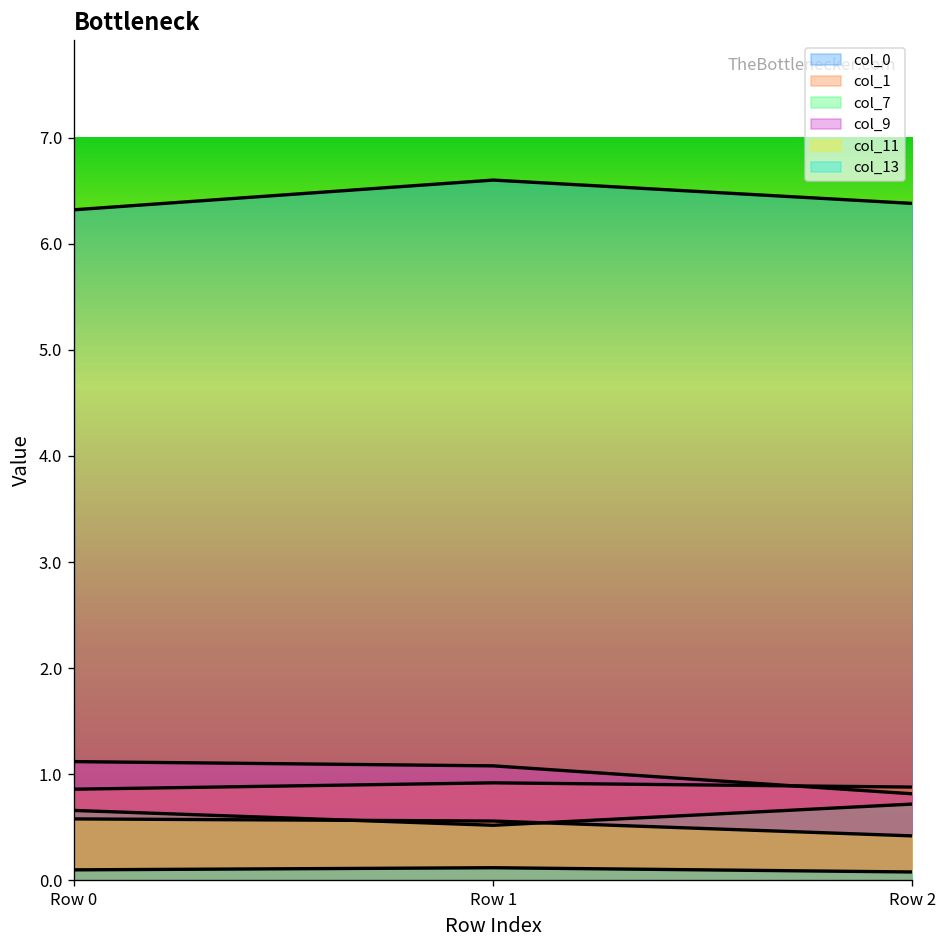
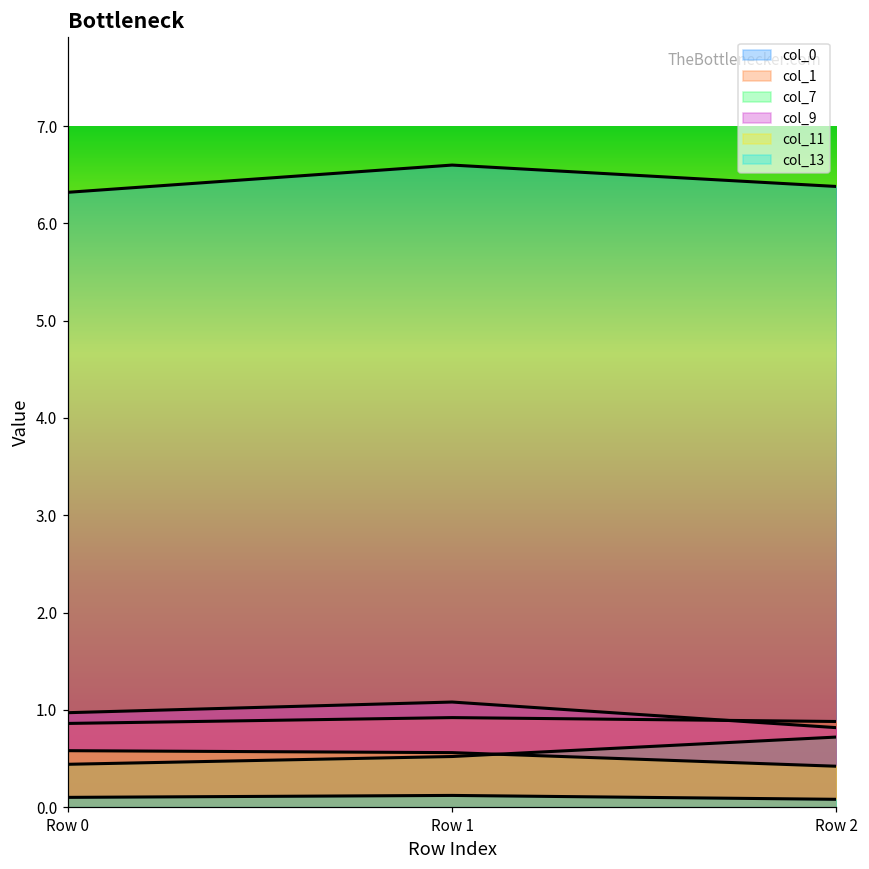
col_7, Row 0: 0.7 -> 0.4
col_9, Row 0: 1.1 -> 1.0
